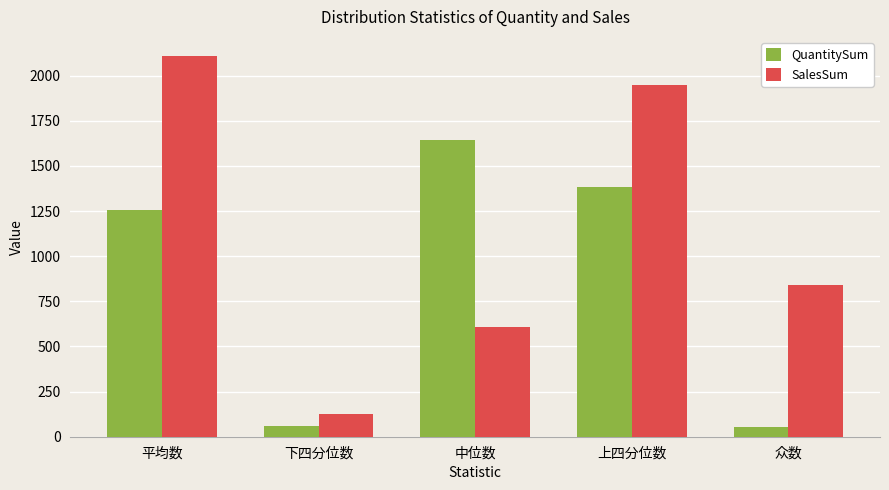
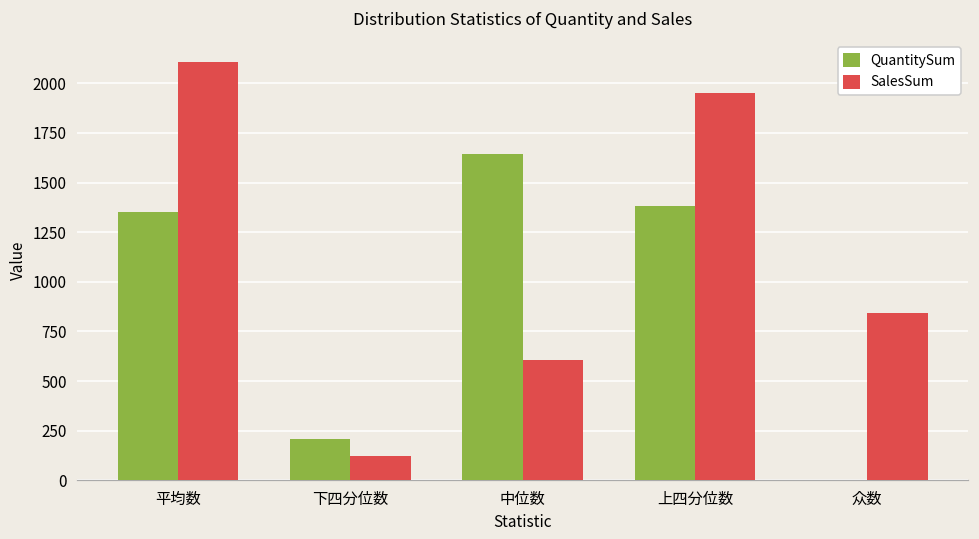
QuantitySum, 平均数: 1260 -> 1350
QuantitySum, 下四分位数: 60 -> 210
QuantitySum, 众数: 50 -> 0
